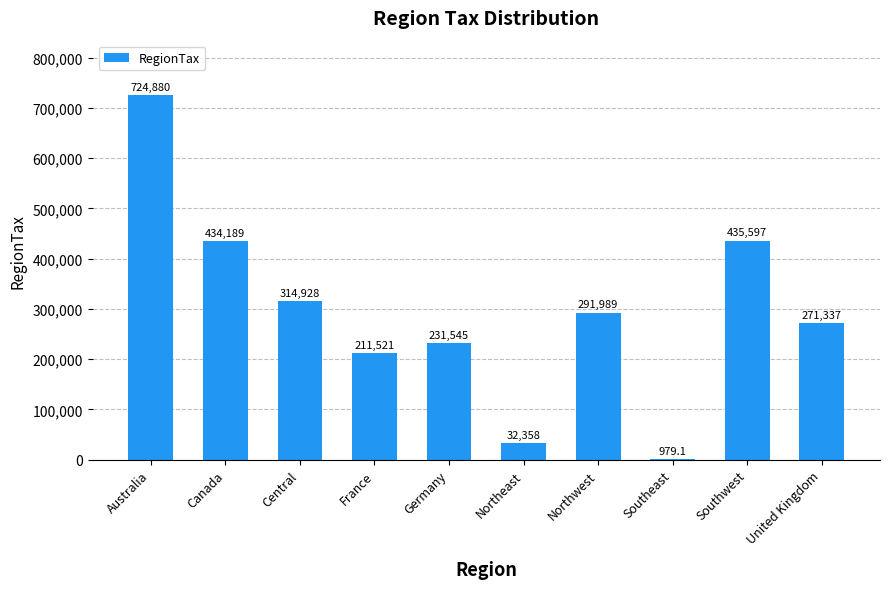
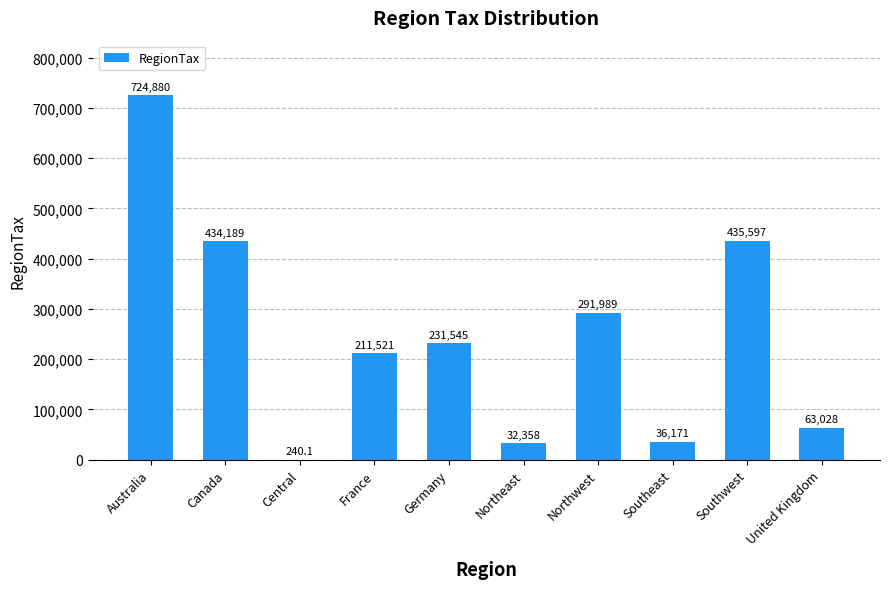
Central: 314,928 -> 240.1
Southeast: 979.1 -> 36,171
United Kingdom: 271,337 -> 63,028
